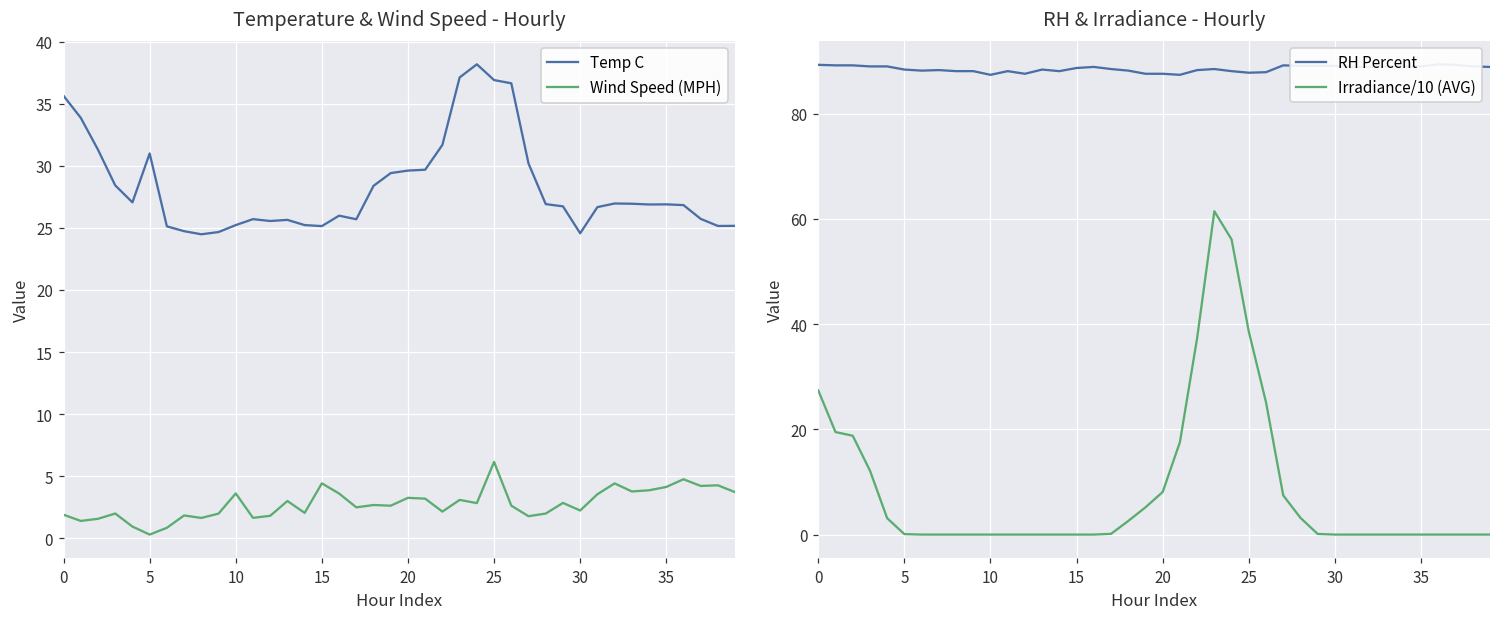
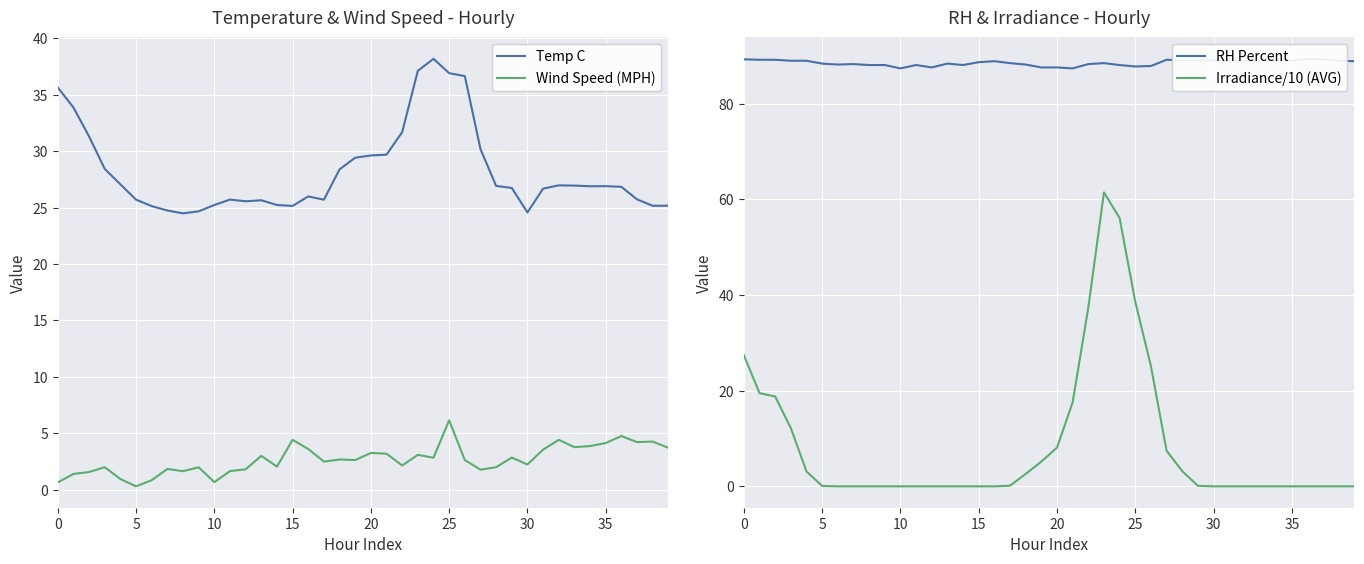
Temperature & Wind Speed - Hourly, Wind Speed (MPH), 0: 1.9 -> 0.7
Temperature & Wind Speed - Hourly, Temp C, 5: 31.0 -> 25.7
Temperature & Wind Speed - Hourly, Wind Speed (MPH), 10: 3.6 -> 0.7
